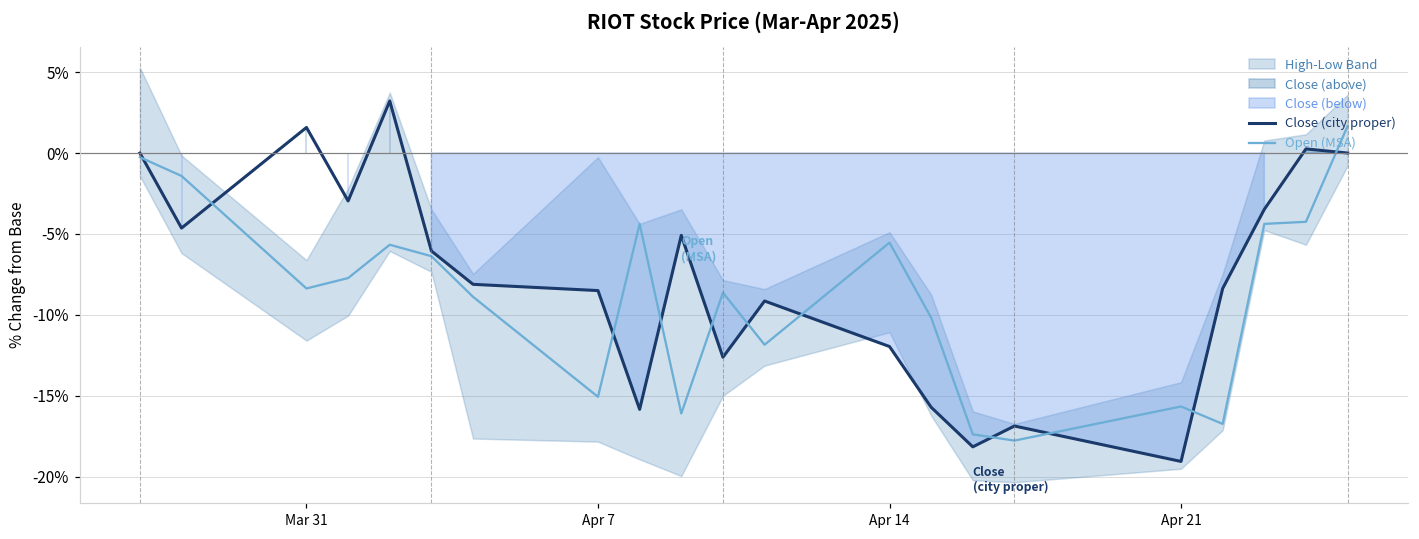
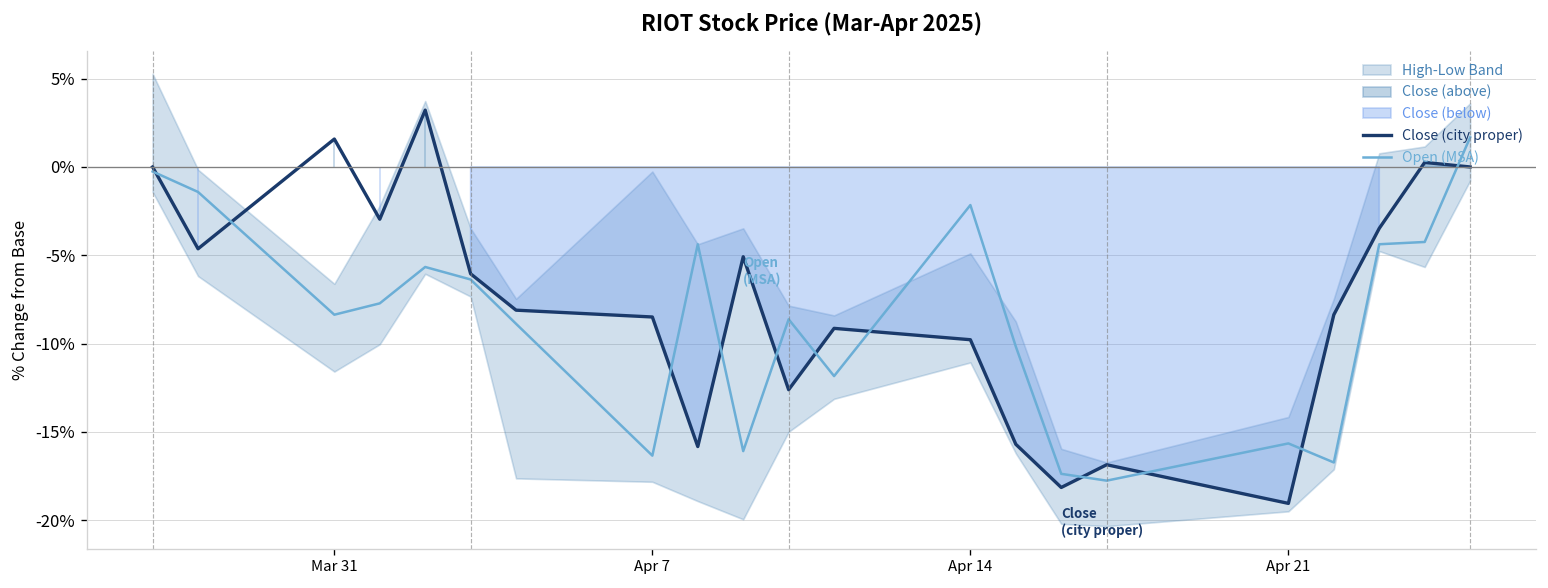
Open (MSA), Apr 7: -15.1% -> -16.3%
Close (city proper), Apr 14: -12.0% -> -9.8%
Open (MSA), Apr 14: -5.5% -> -2.2%
